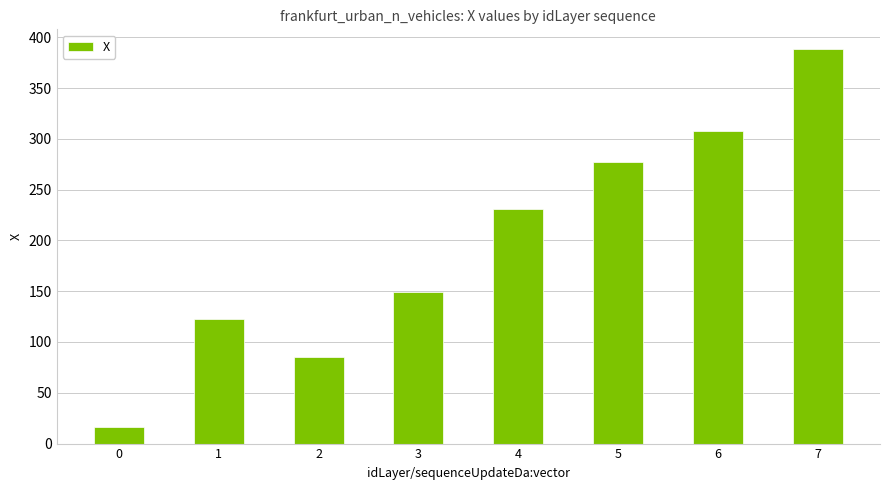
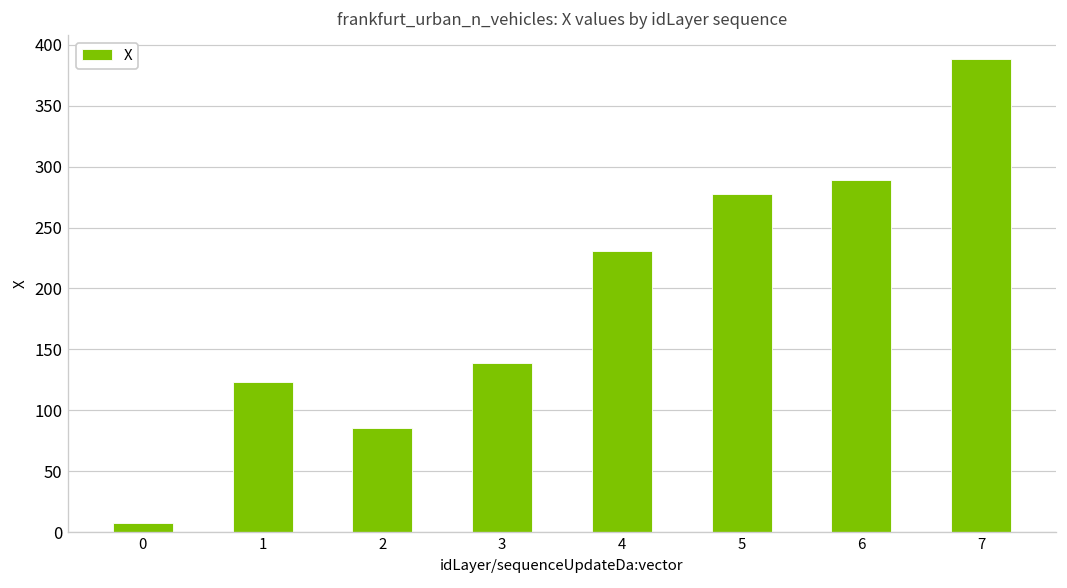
0: 16 -> 8
3: 149 -> 139
6: 307 -> 289
